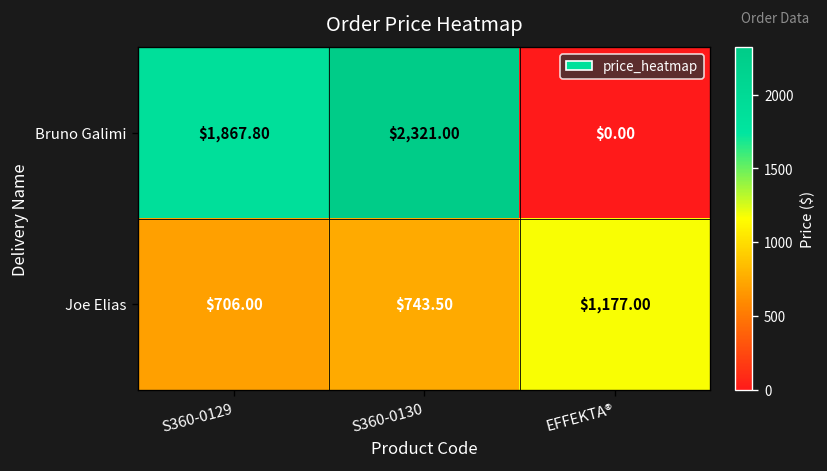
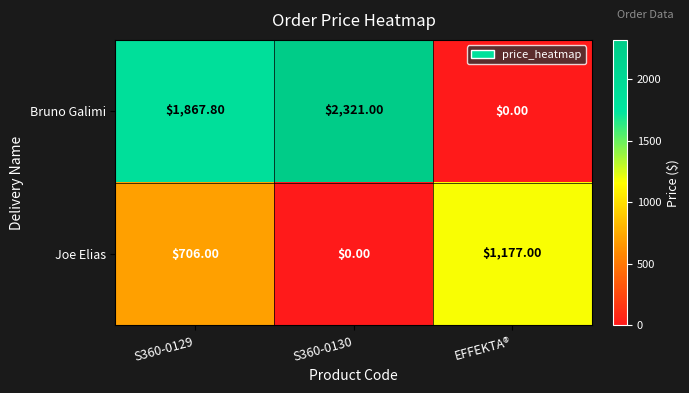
Joe Elias, S360-0130: $743.50 -> $0.00
